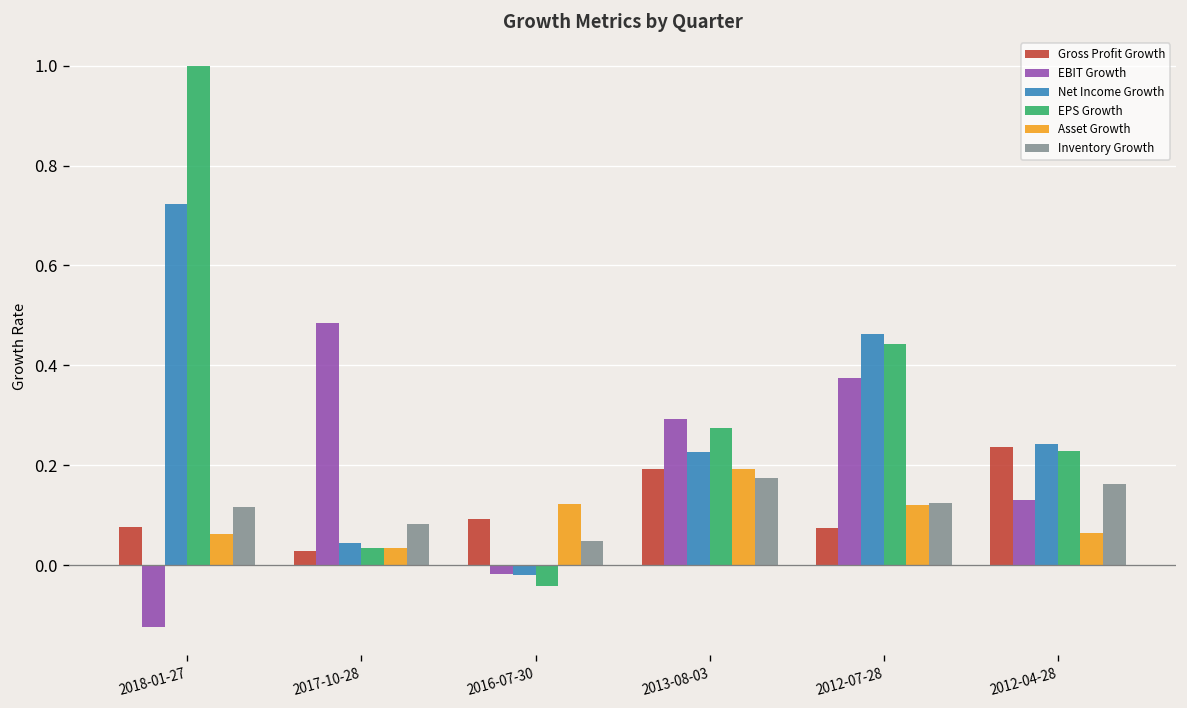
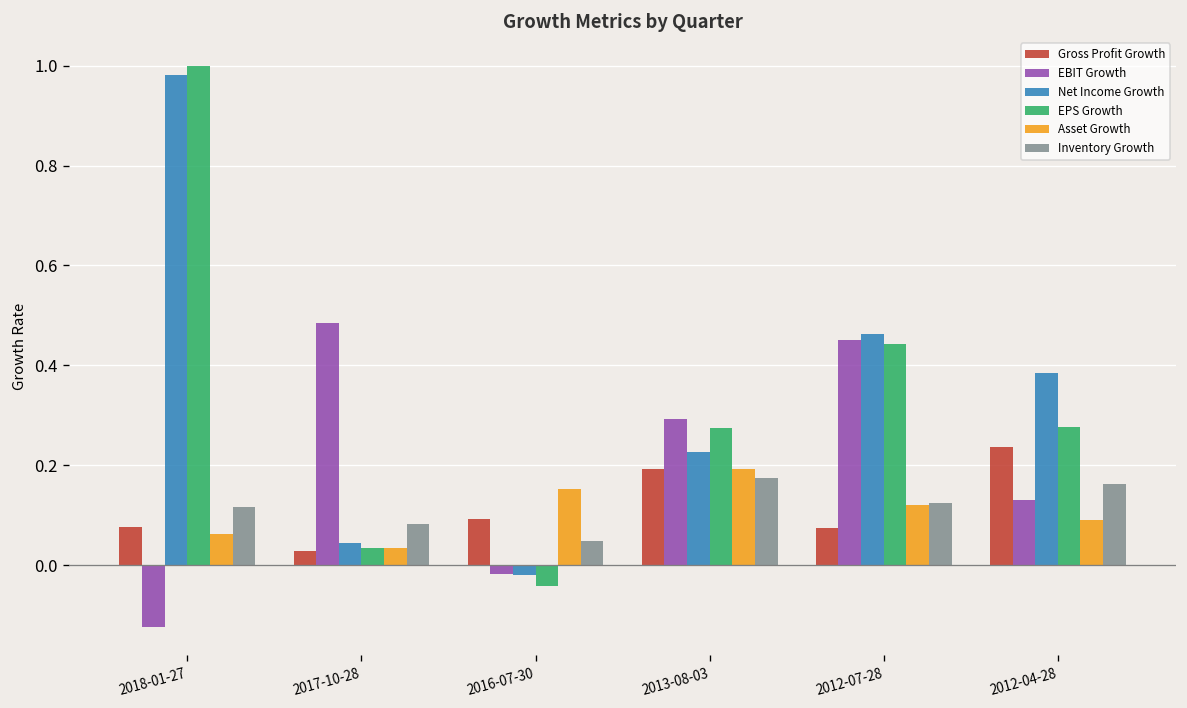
Net Income Growth, 2018-01-27: 0.72 -> 0.98
Asset Growth, 2016-07-30: 0.12 -> 0.15
EBIT Growth, 2012-07-28: 0.38 -> 0.45
Net Income Growth, 2012-04-28: 0.24 -> 0.38
EPS Growth, 2012-04-28: 0.23 -> 0.28
Asset Growth, 2012-04-28: 0.06 -> 0.09
